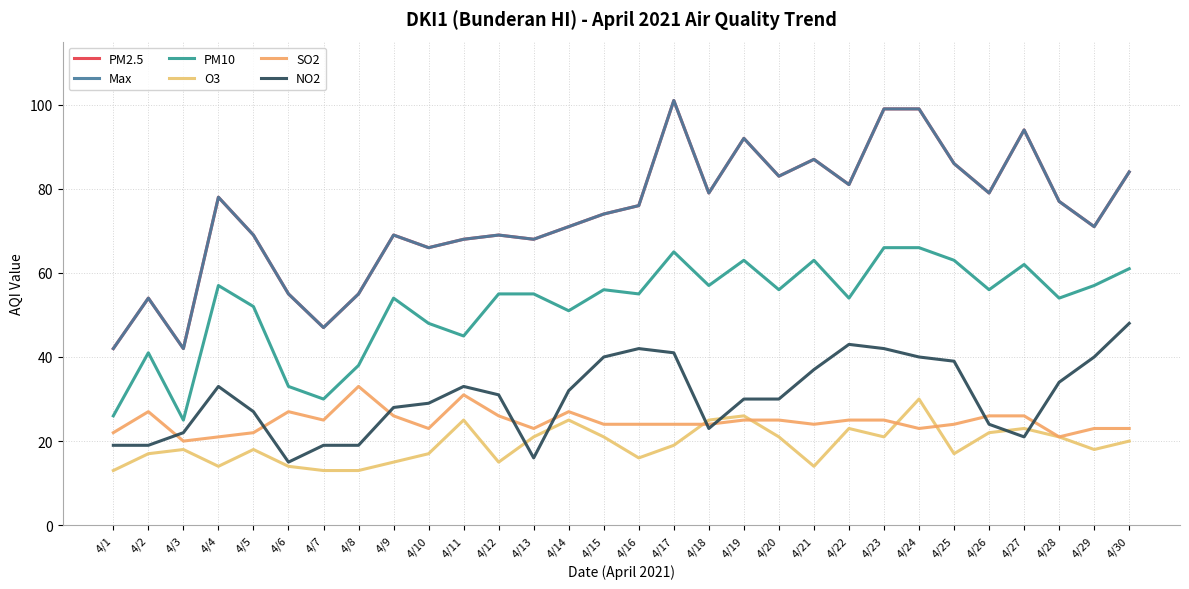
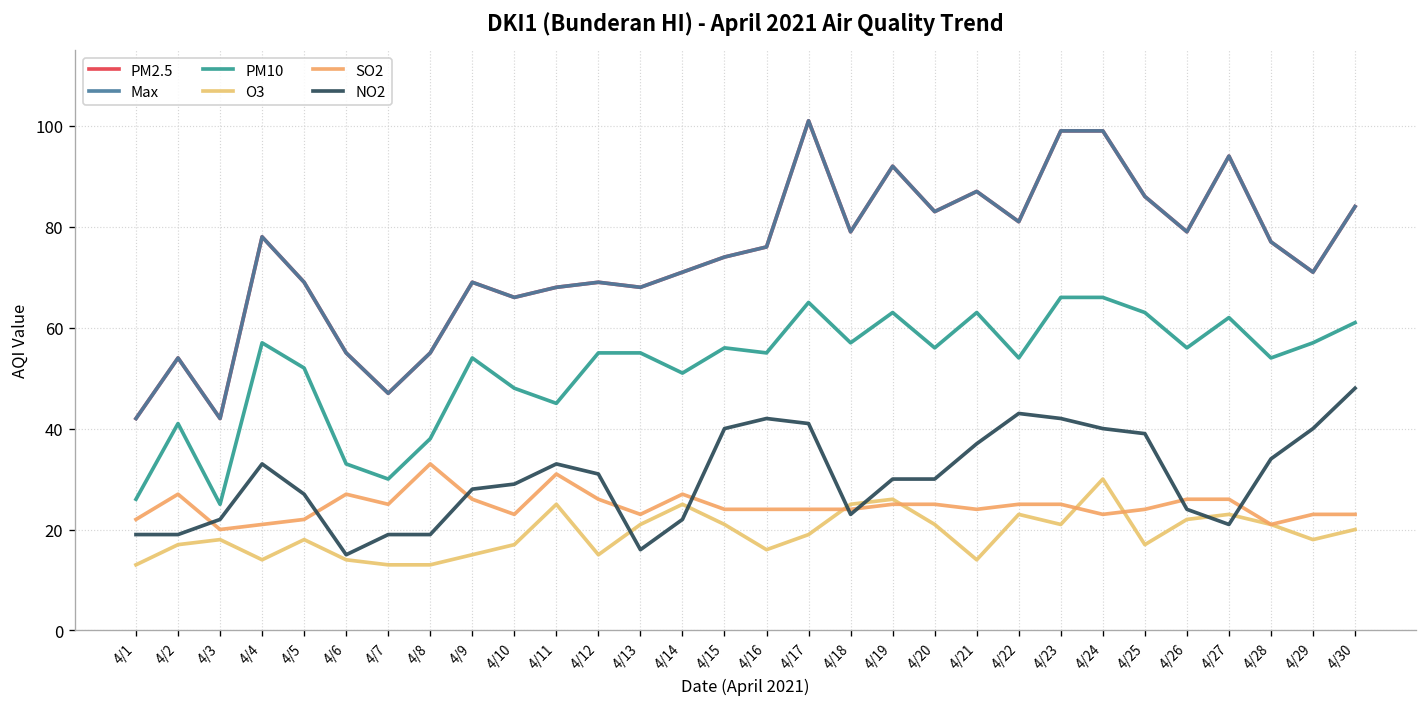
NO2, 4/14: 32 -> 22
